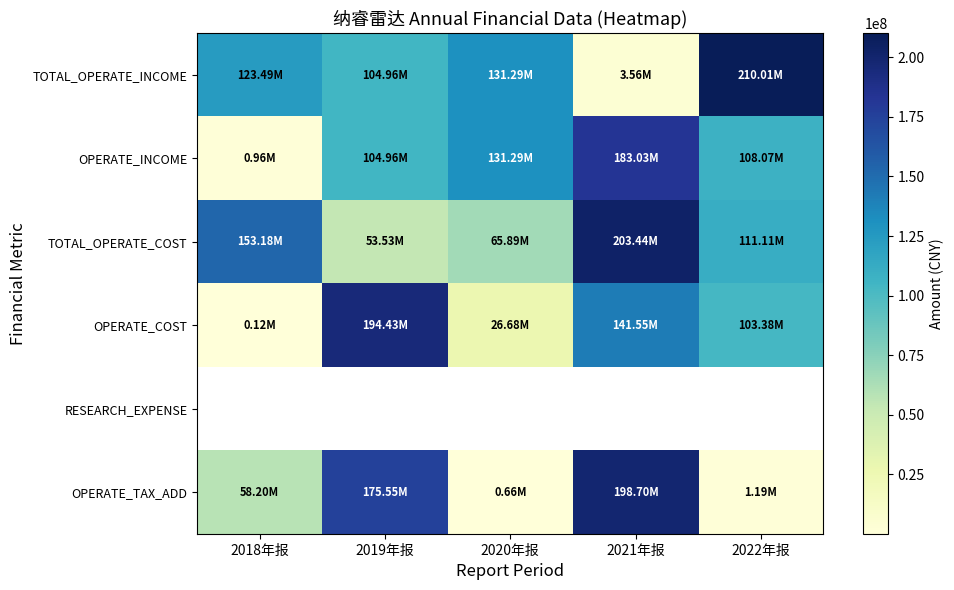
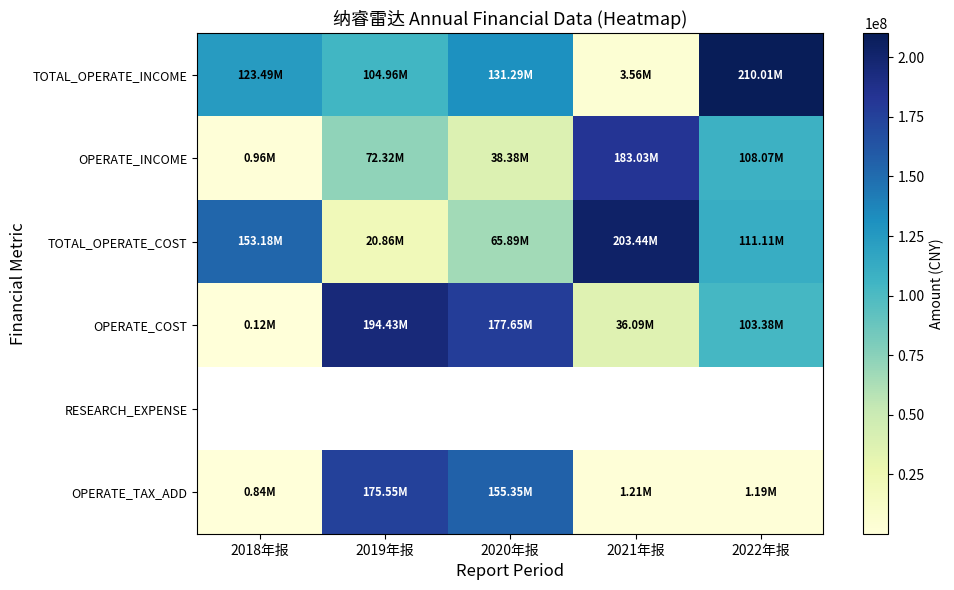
OPERATE_INCOME, 2019年报: 104.96M -> 72.32M
OPERATE_INCOME, 2020年报: 131.29M -> 38.38M
TOTAL_OPERATE_COST, 2019年报: 53.53M -> 20.86M
OPERATE_COST, 2020年报: 26.68M -> 177.65M
OPERATE_COST, 2021年报: 141.55M -> 36.09M
OPERATE_TAX_ADD, 2018年报: 58.20M -> 0.84M
OPERATE_TAX_ADD, 2020年报: 0.66M -> 155.35M
OPERATE_TAX_ADD, 2021年报: 198.70M -> 1.21M
